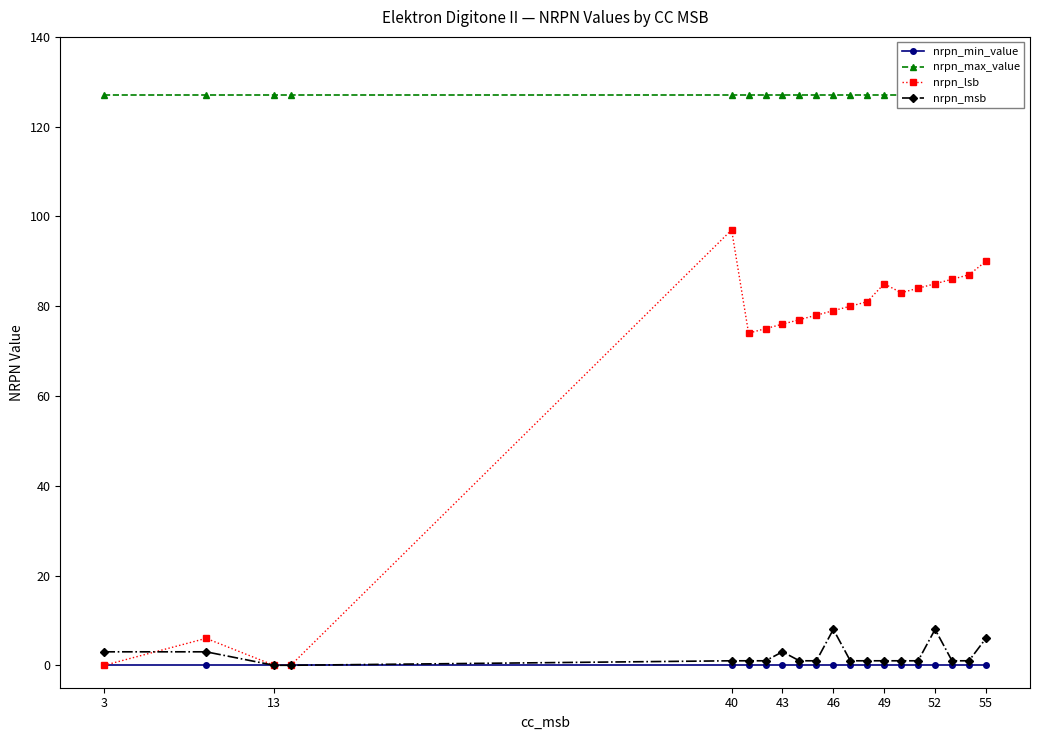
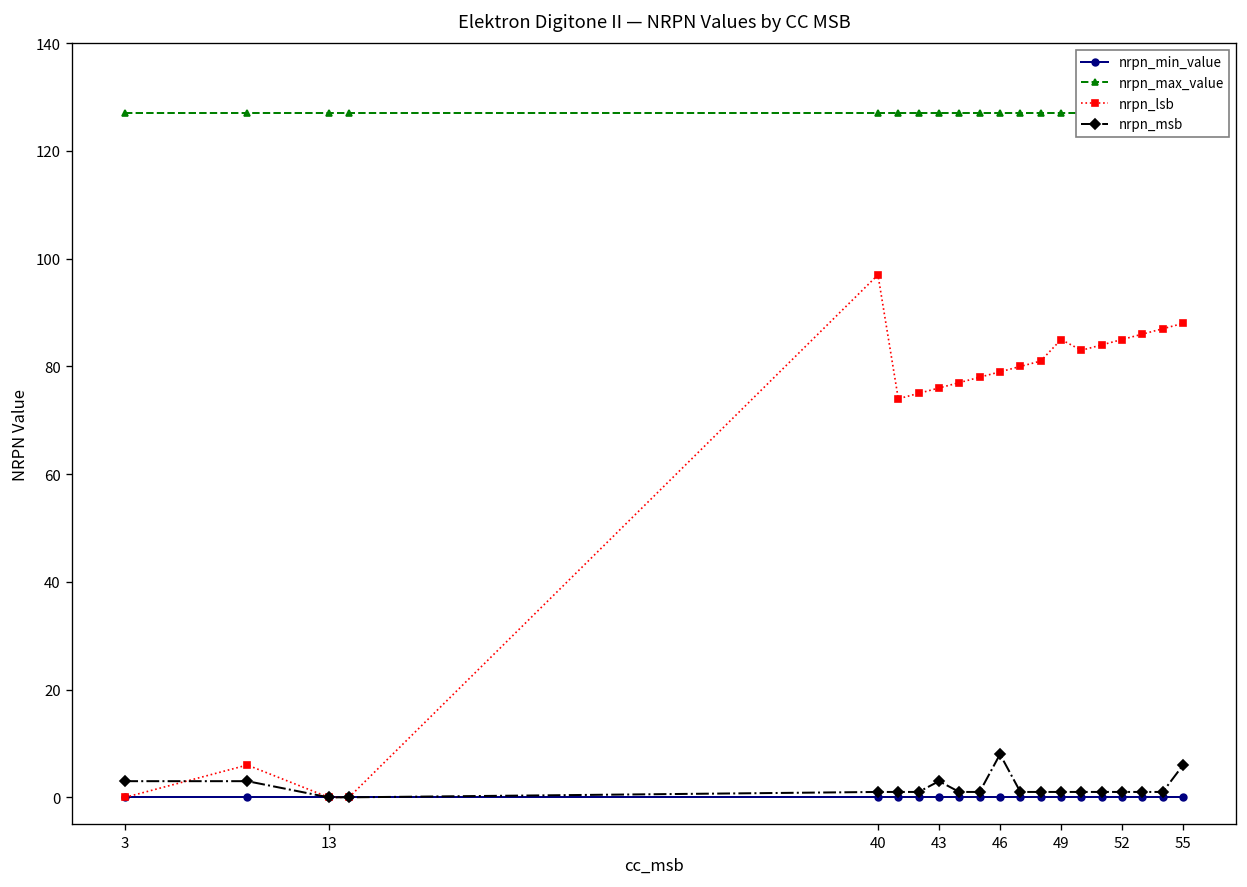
nrpn_msb, 52: 8 -> 1
nrpn_lsb, 55: 90 -> 88
